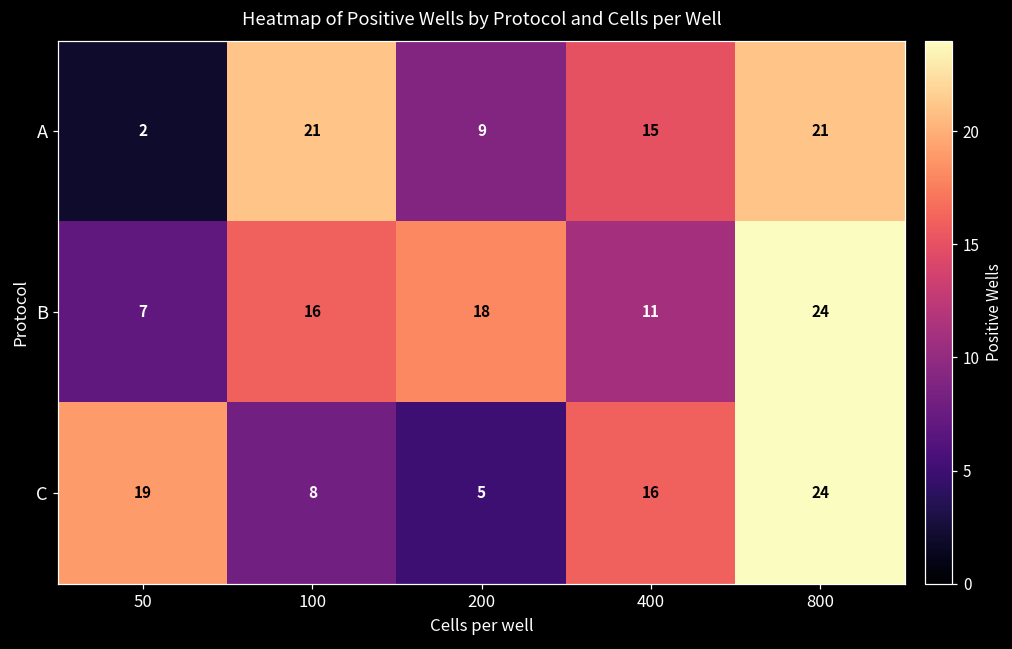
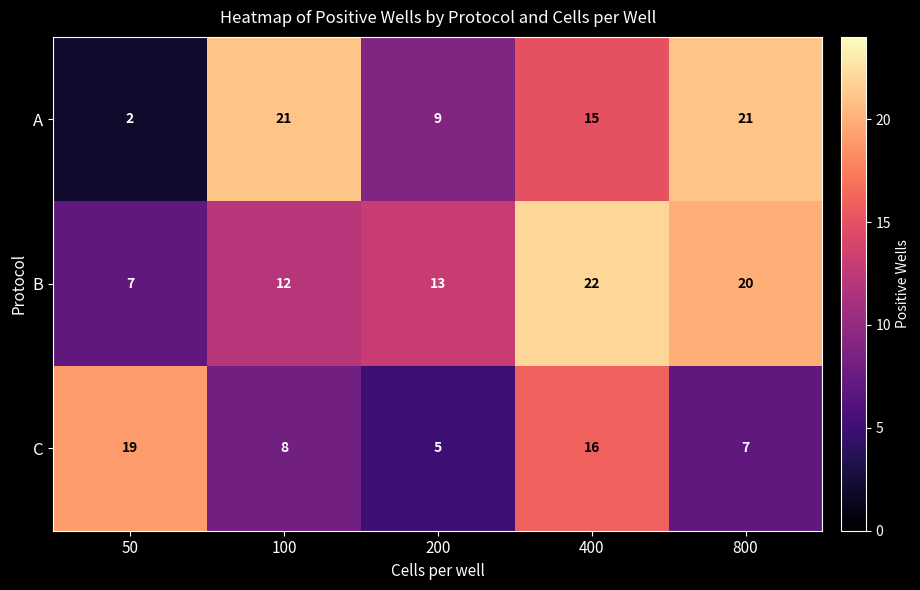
B, 100: 16 -> 12
B, 200: 18 -> 13
B, 400: 11 -> 22
B, 800: 24 -> 20
C, 800: 24 -> 7
